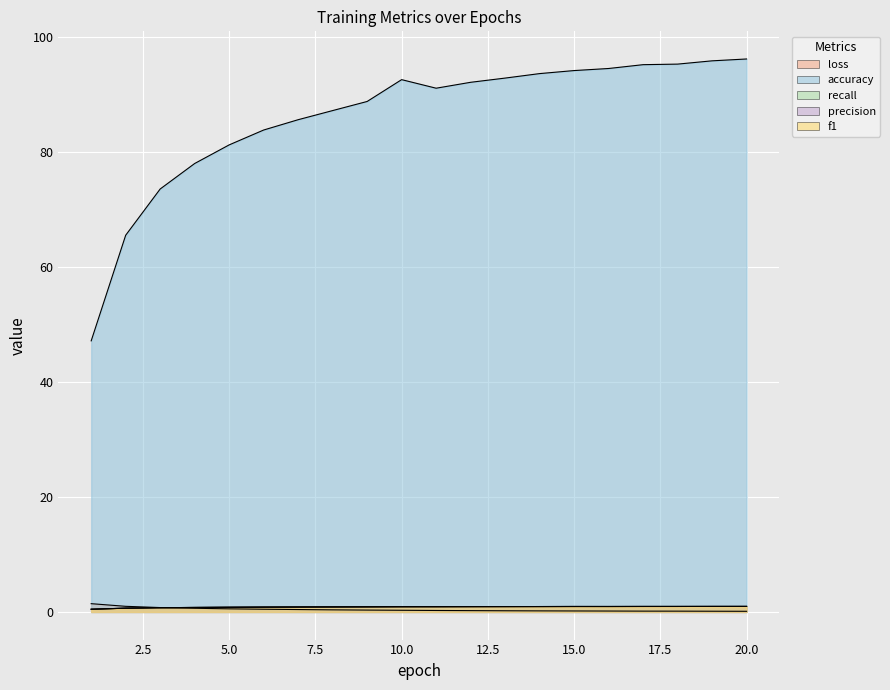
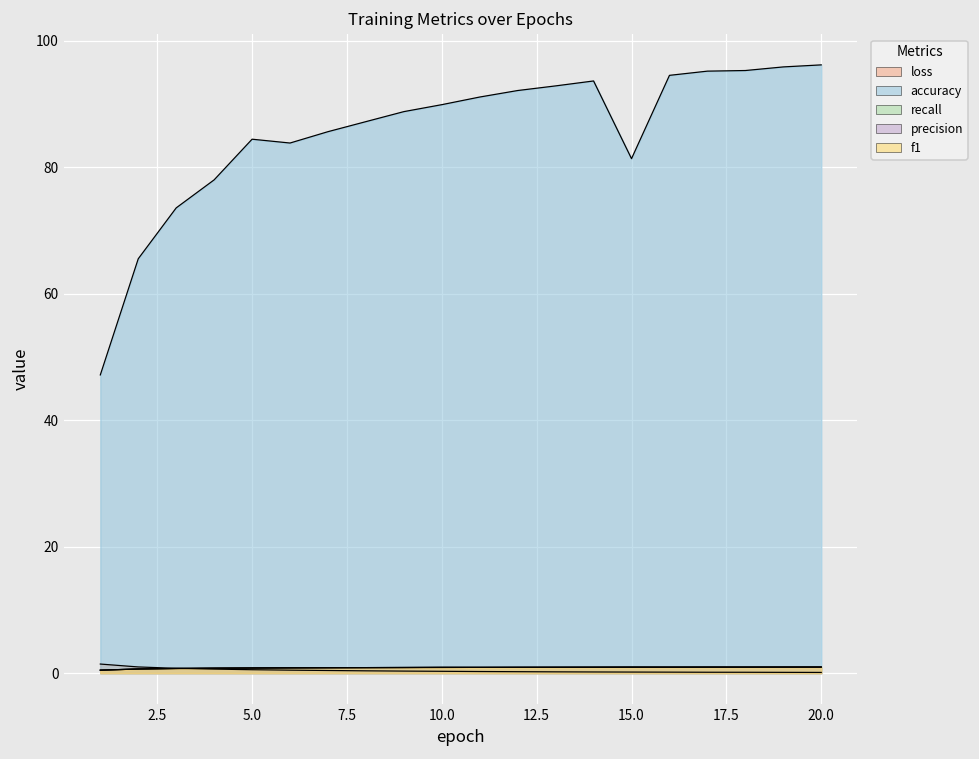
accuracy, 5.0: 81 -> 84
accuracy, 10.0: 93 -> 90
accuracy, 15.0: 94 -> 81
